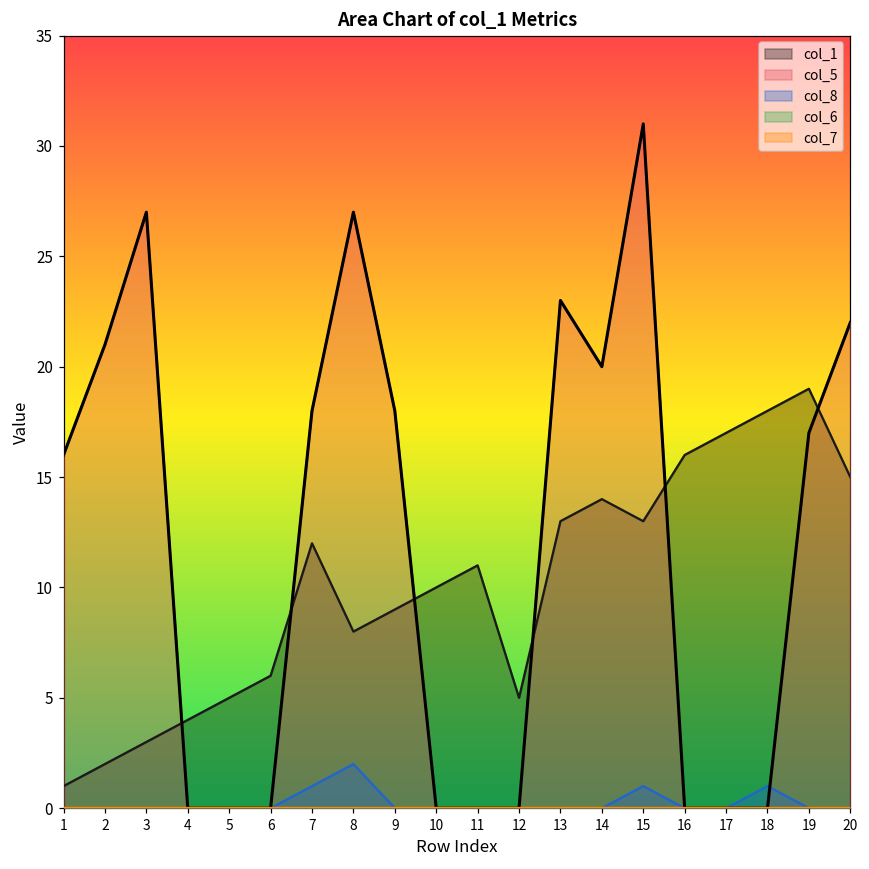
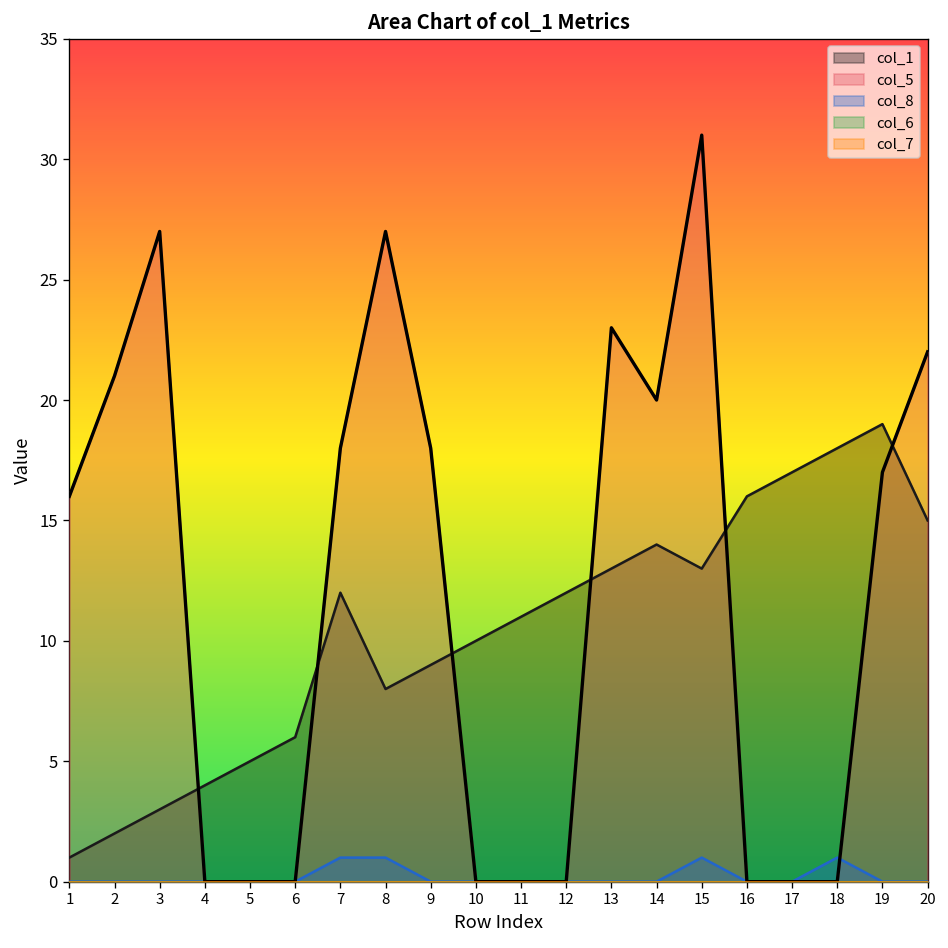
col_8, 8: 2 -> 1
col_1, 12: 5 -> 12
